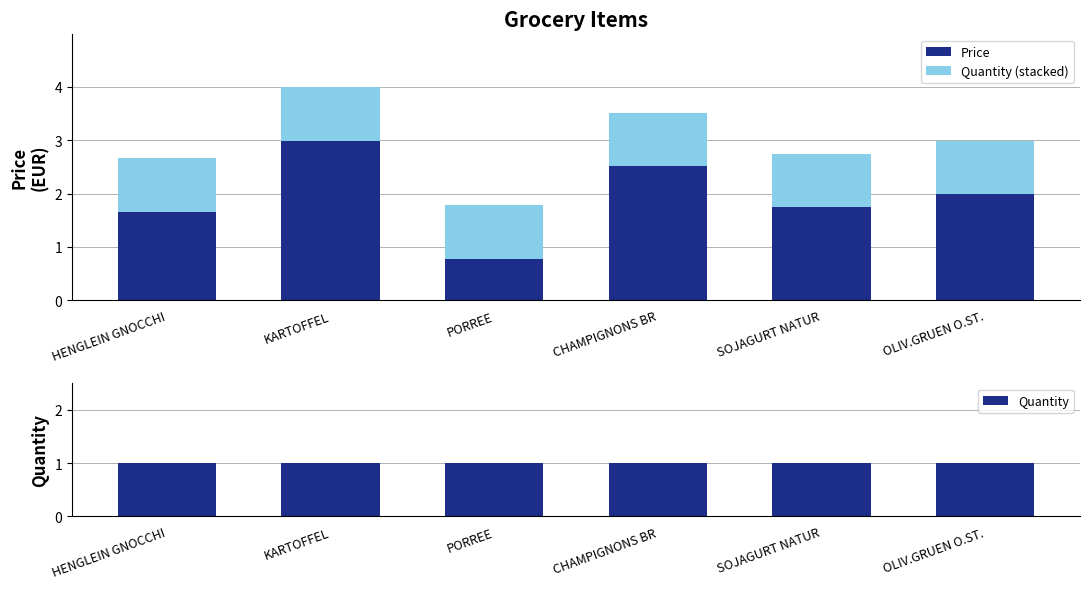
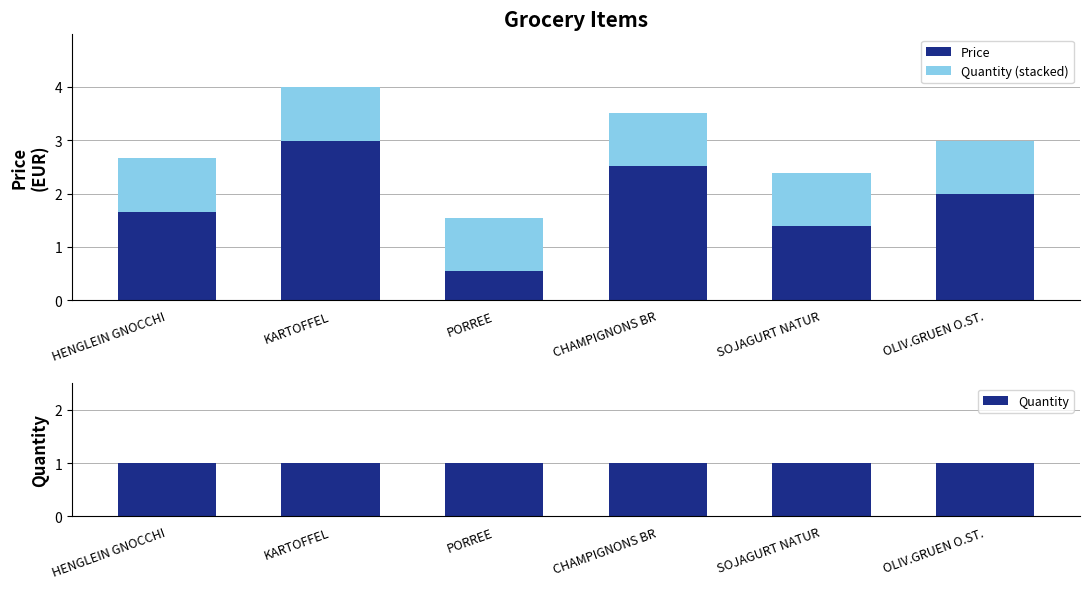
Grocery Items, Price, PORREE: 0.8 -> 0.6
Grocery Items, Price, SOJAGURT NATUR: 1.8 -> 1.4
